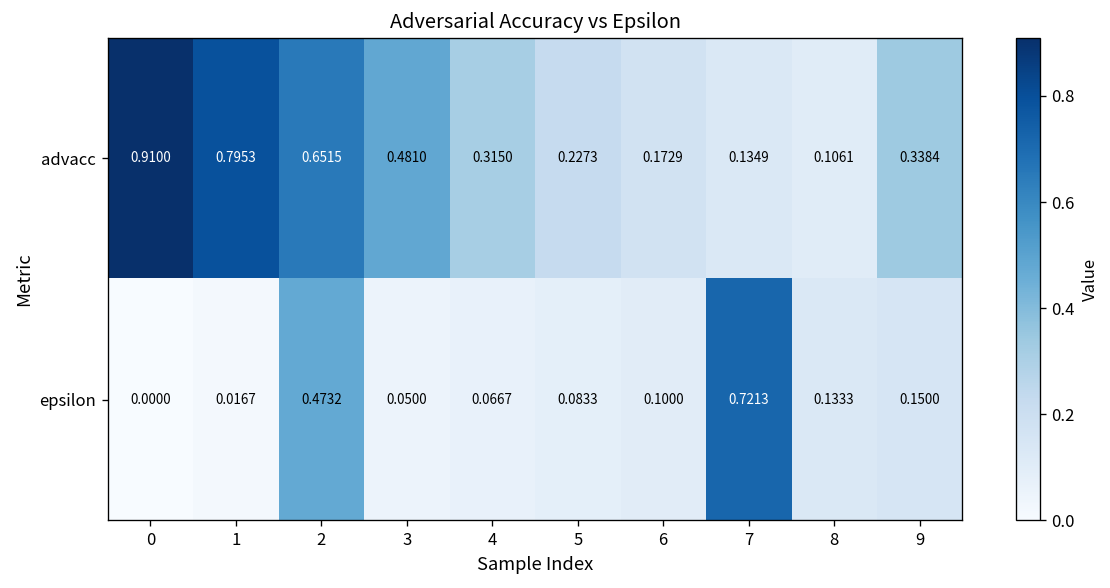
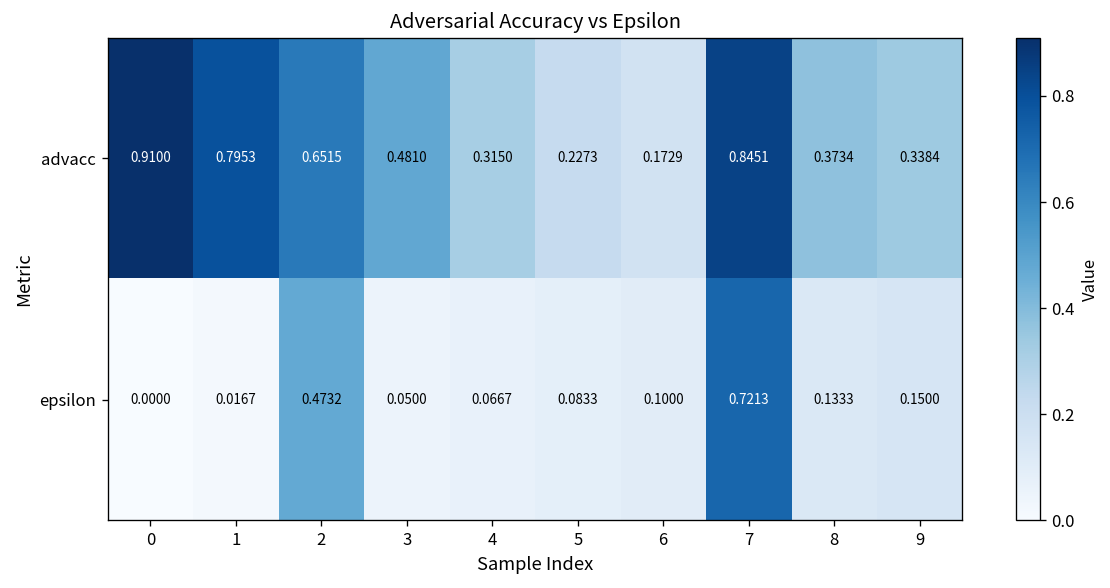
advacc, 7: 0.1349 -> 0.8451
advacc, 8: 0.1061 -> 0.3734
